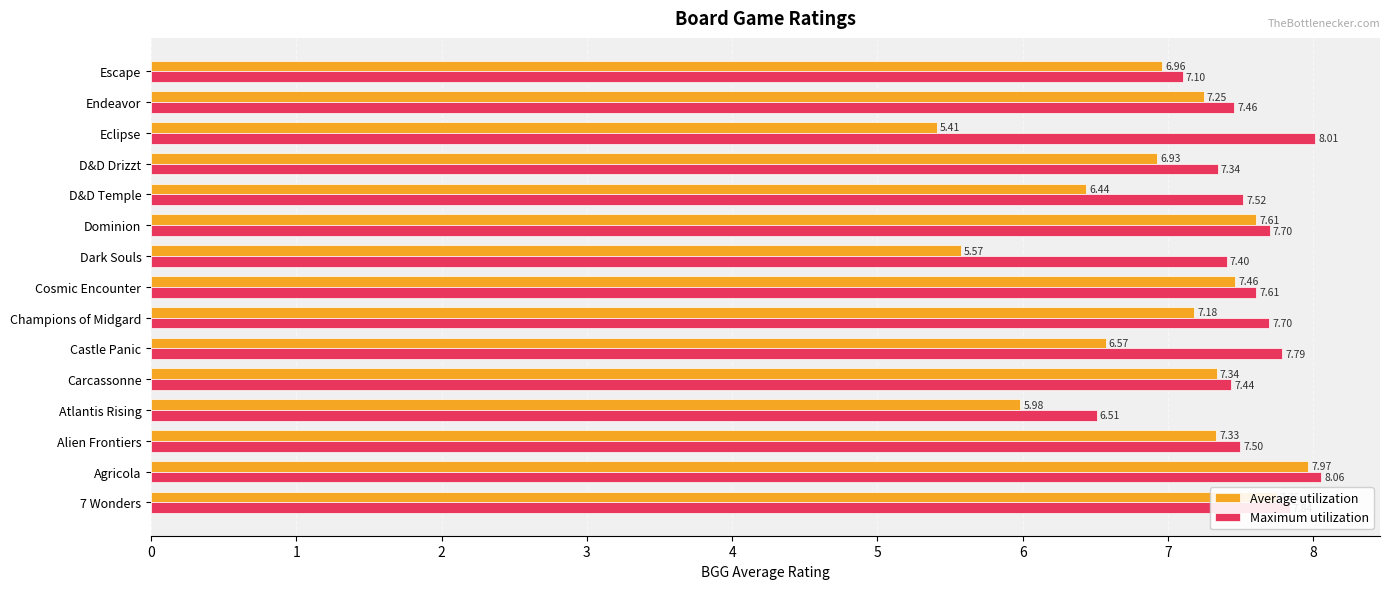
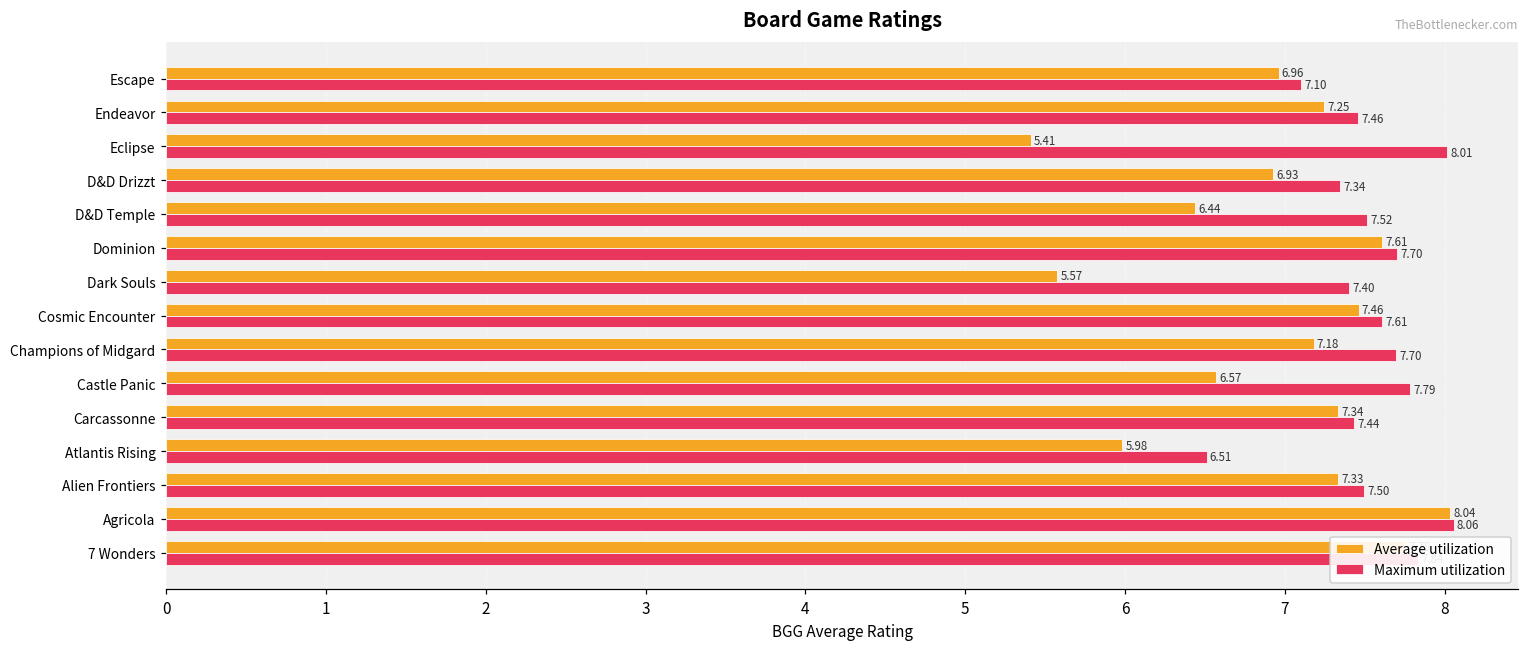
Average utilization, Agricola: 7.97 -> 8.04
